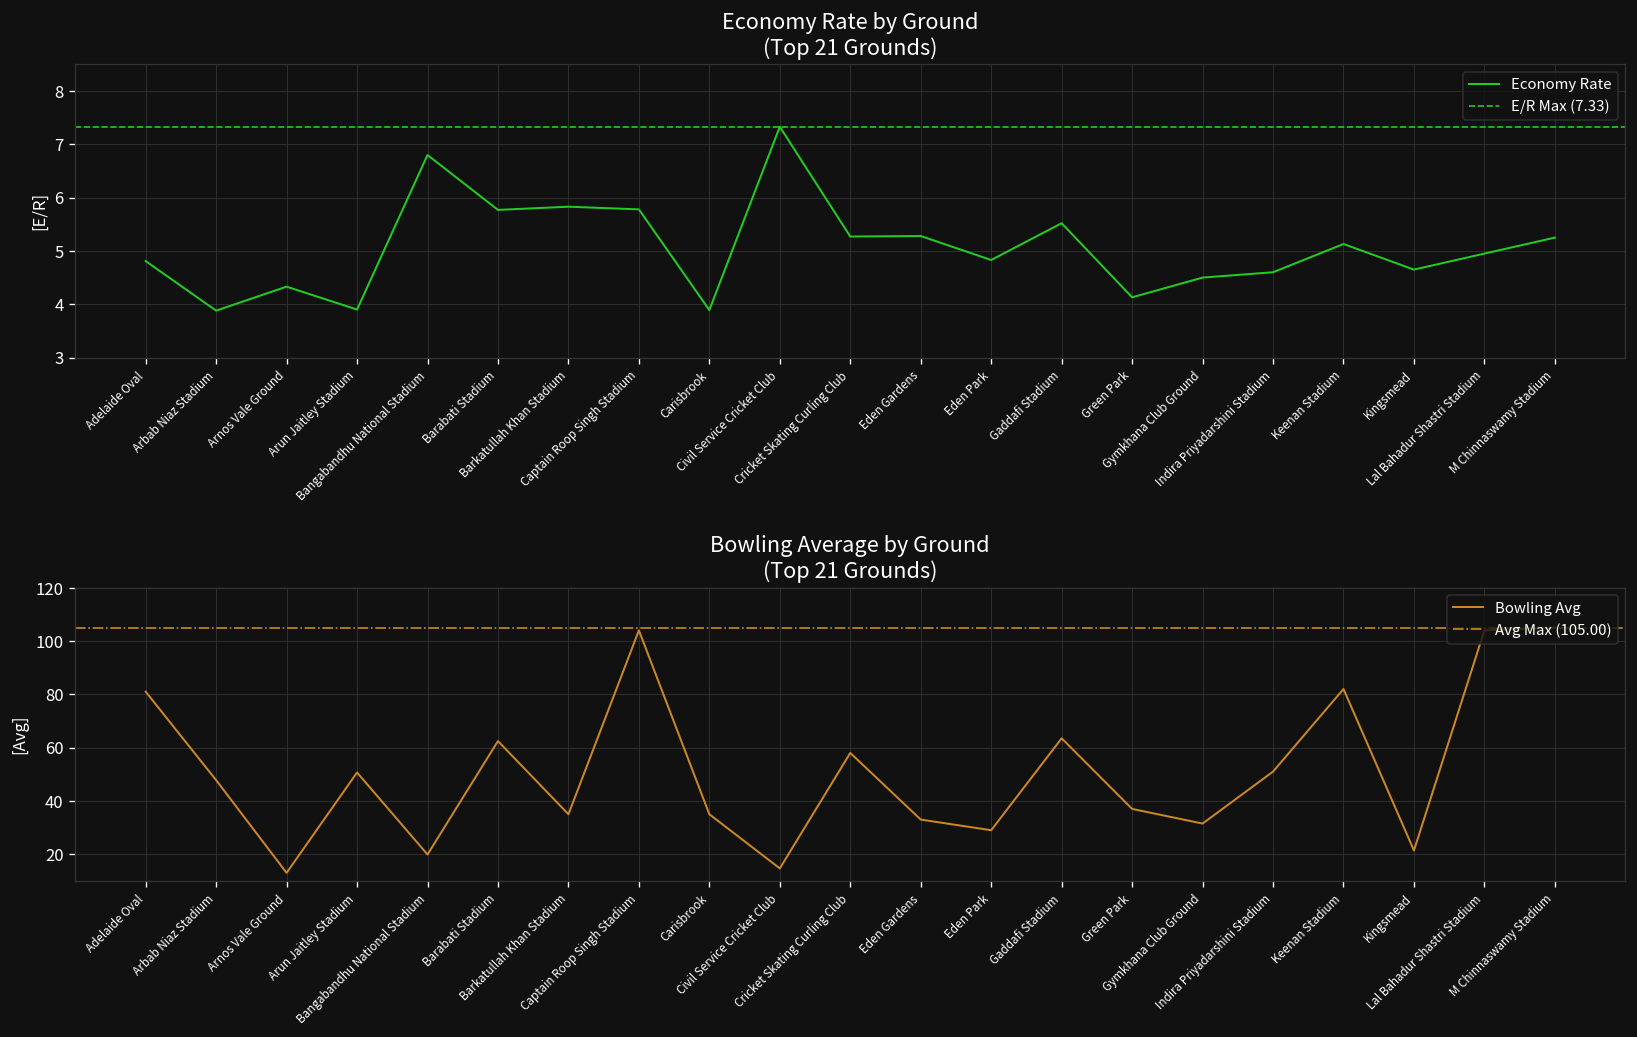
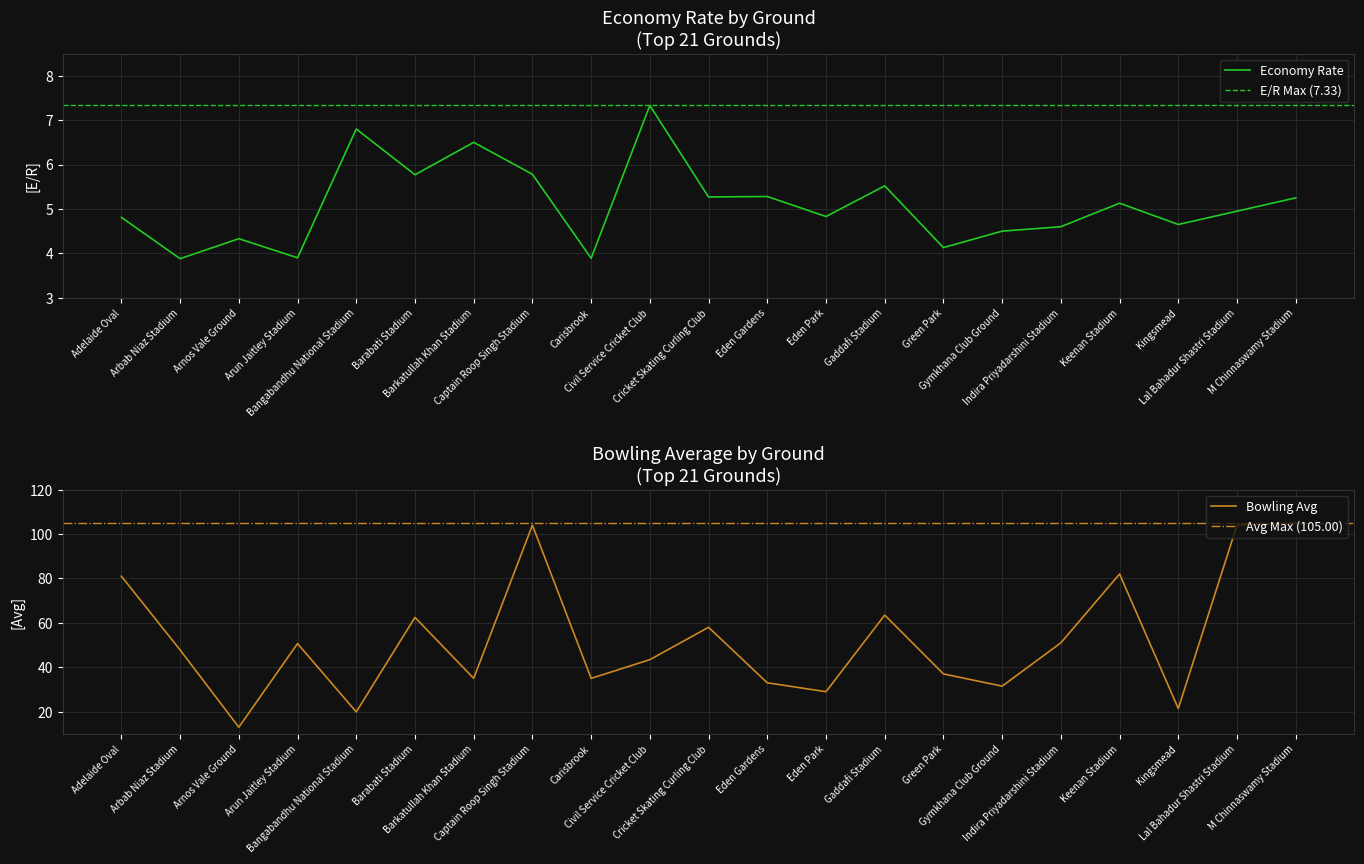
Economy Rate by Ground (Top 21 Grounds), Barkatullah Khan Stadium: 5.8 -> 6.5
Bowling Average by Ground (Top 21 Grounds), Civil Service Cricket Club: 15 -> 43
